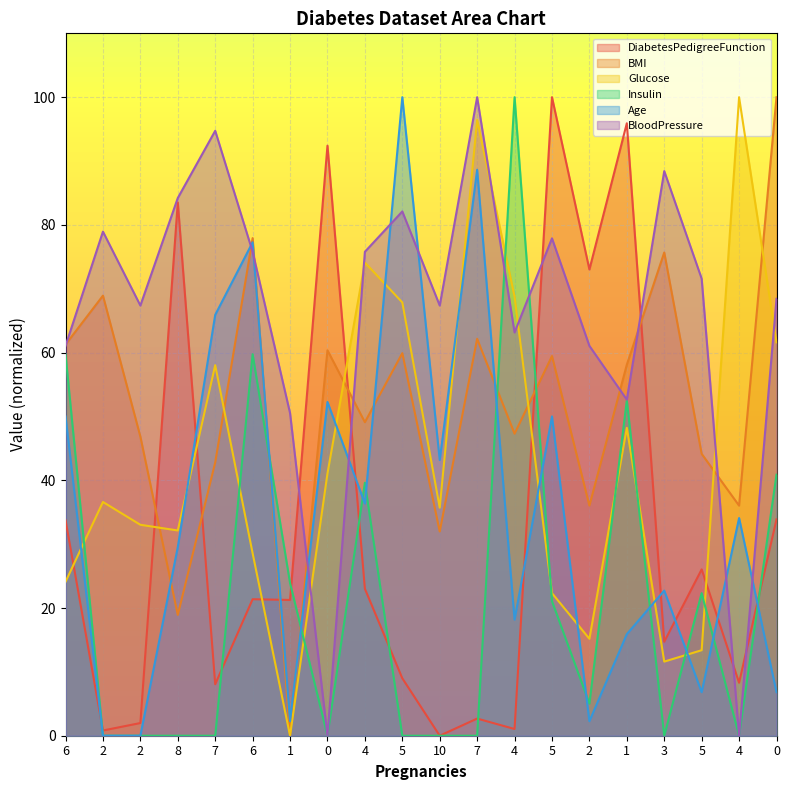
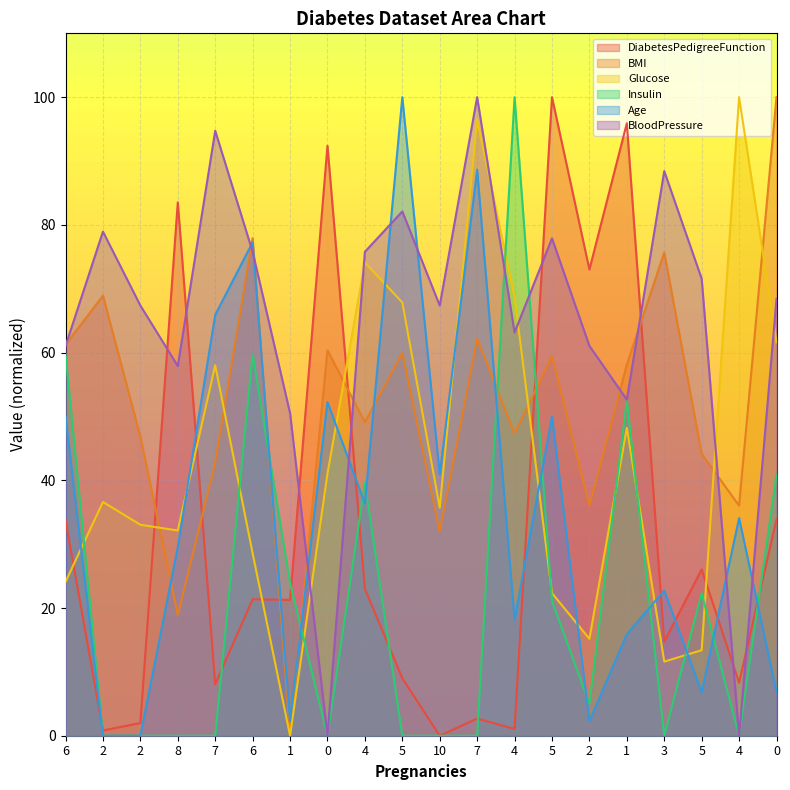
BloodPressure, 8: 84 -> 58
Age, 10: 43 -> 41
